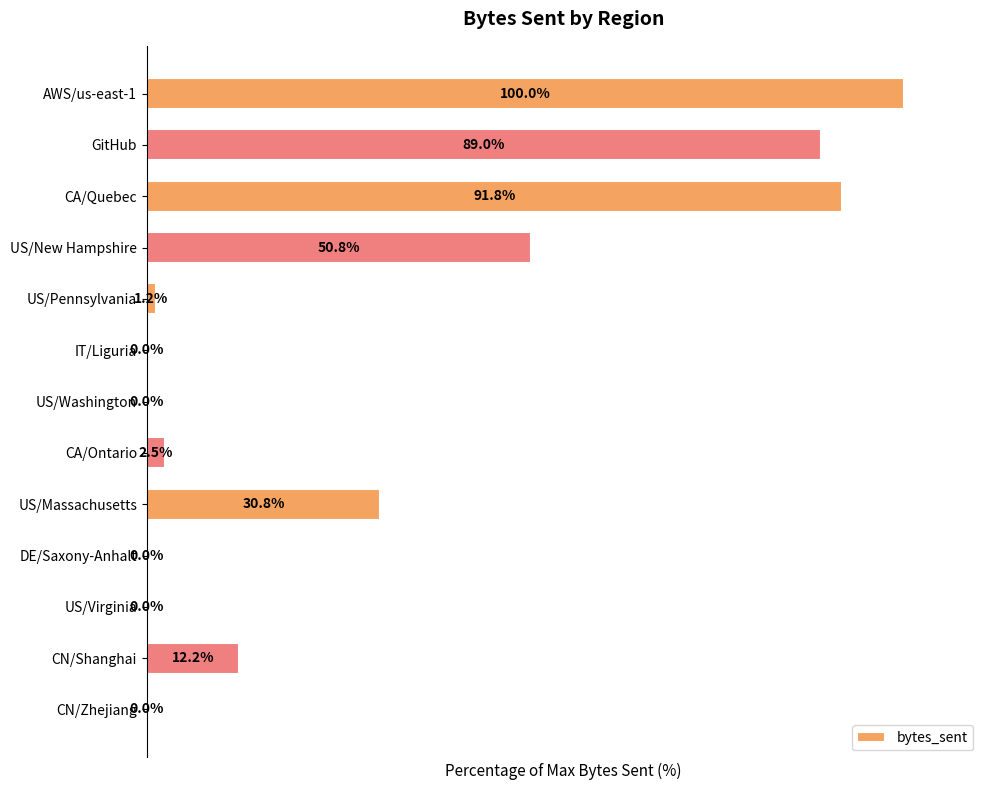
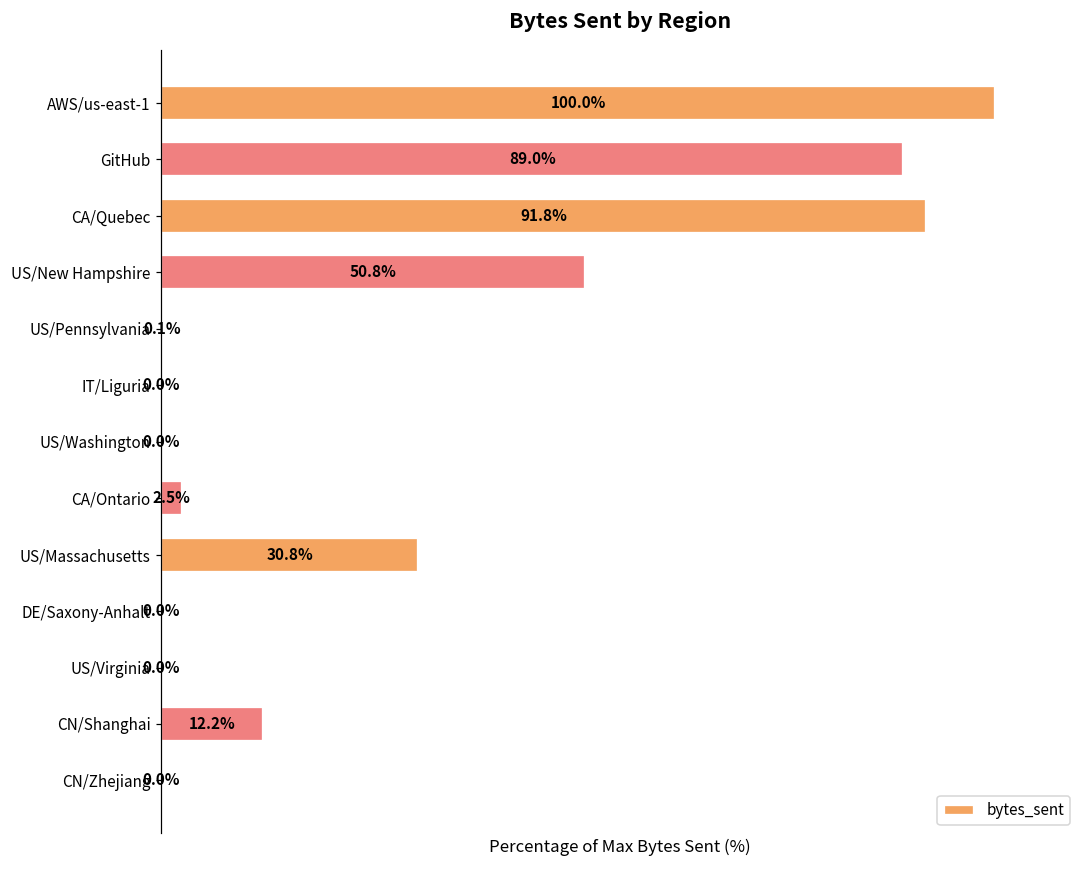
US/Pennsylvania: 1.2% -> 0.1%
